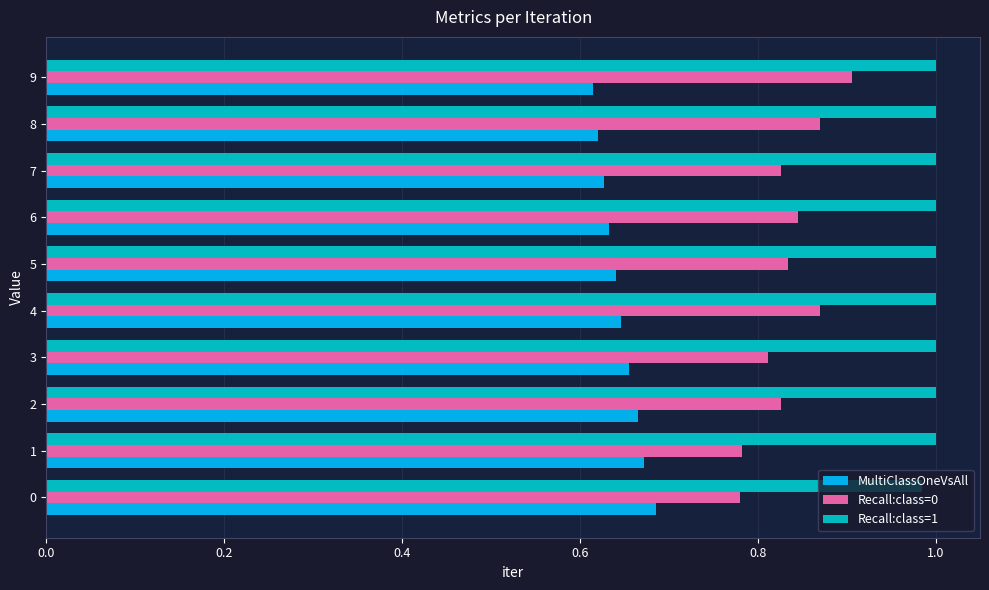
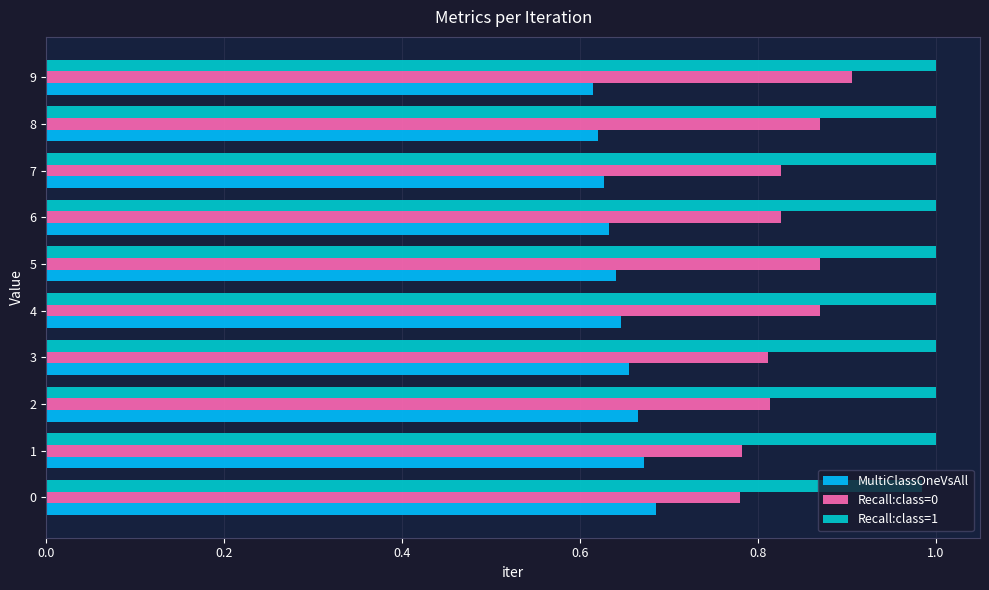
Recall:class=0, 6: 0.85 -> 0.83
Recall:class=0, 5: 0.83 -> 0.87
Recall:class=0, 2: 0.83 -> 0.81
